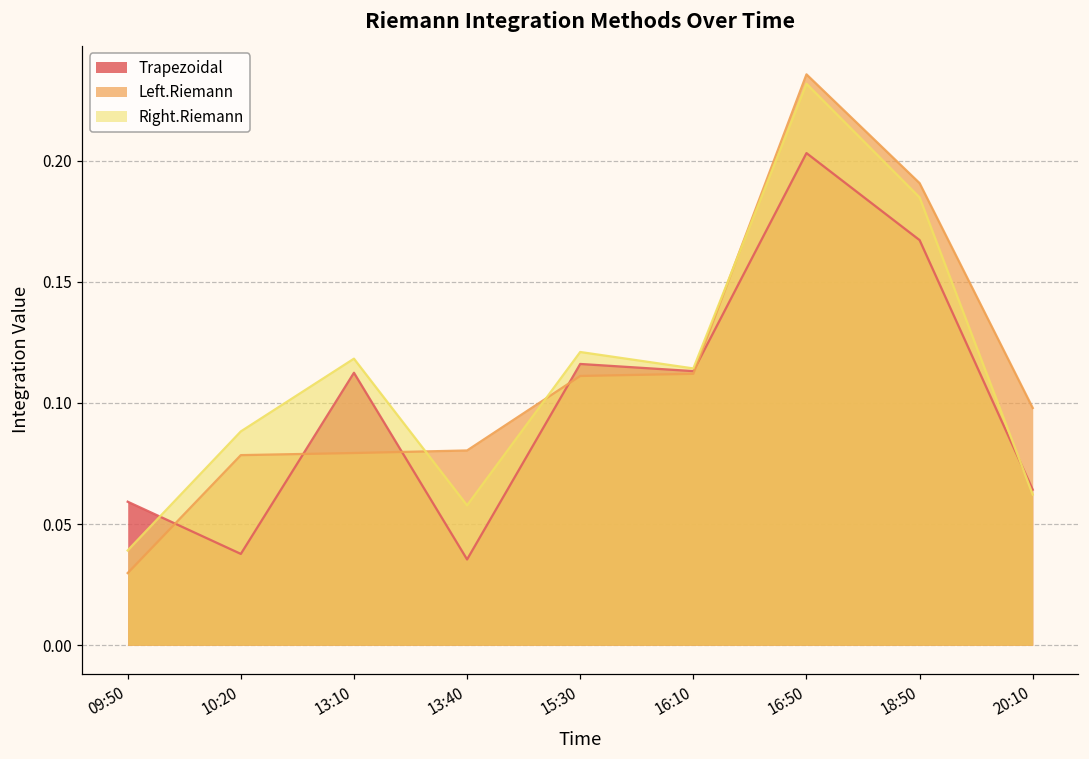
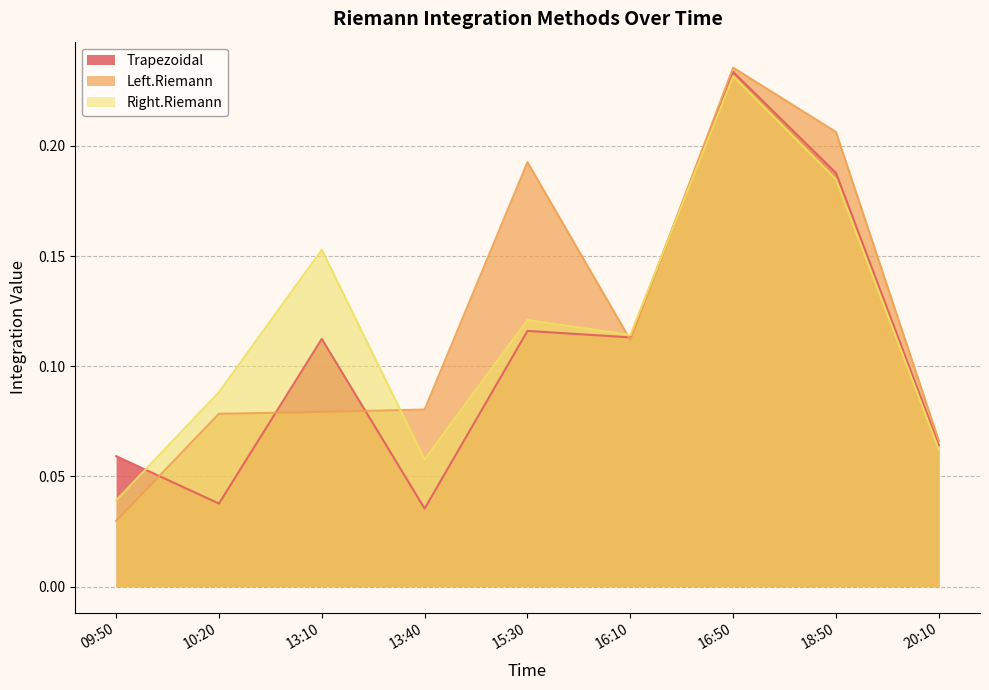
Right.Riemann, 13:10: 0.118 -> 0.153
Left.Riemann, 15:30: 0.111 -> 0.193
Trapezoidal, 16:50: 0.203 -> 0.234
Trapezoidal, 18:50: 0.167 -> 0.188
Left.Riemann, 18:50: 0.191 -> 0.206
Left.Riemann, 20:10: 0.098 -> 0.066
